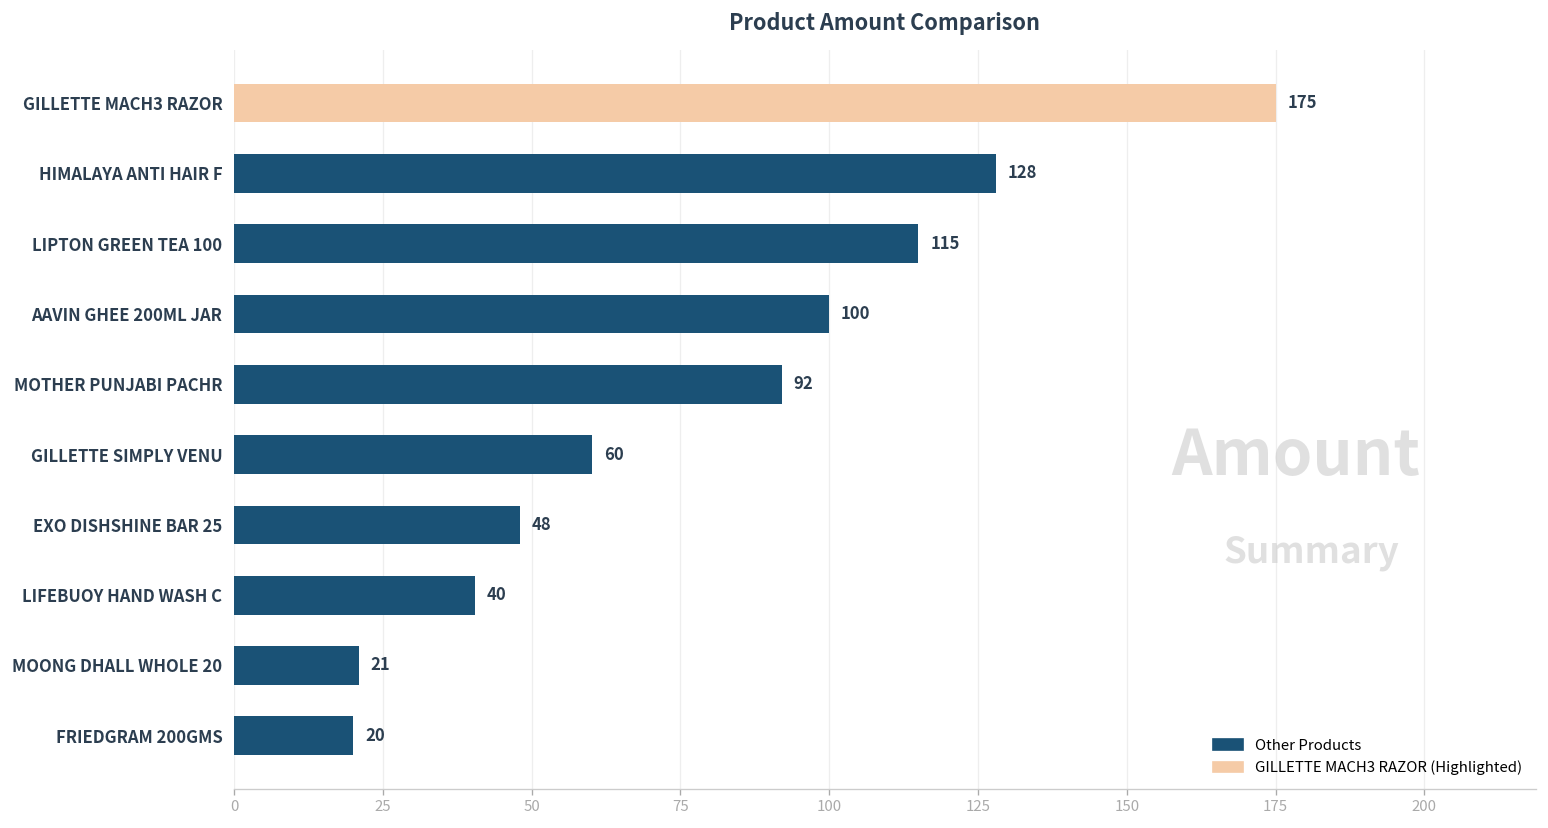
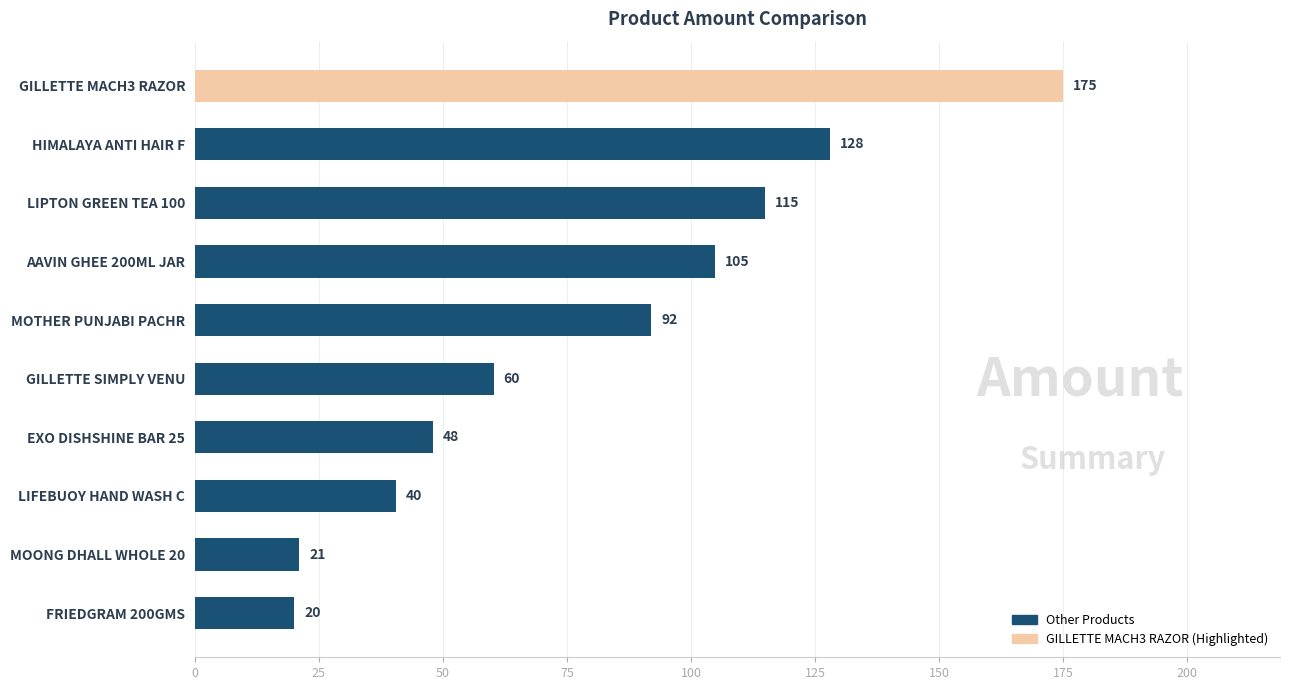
AAVIN GHEE 200ML JAR: 100 -> 105
